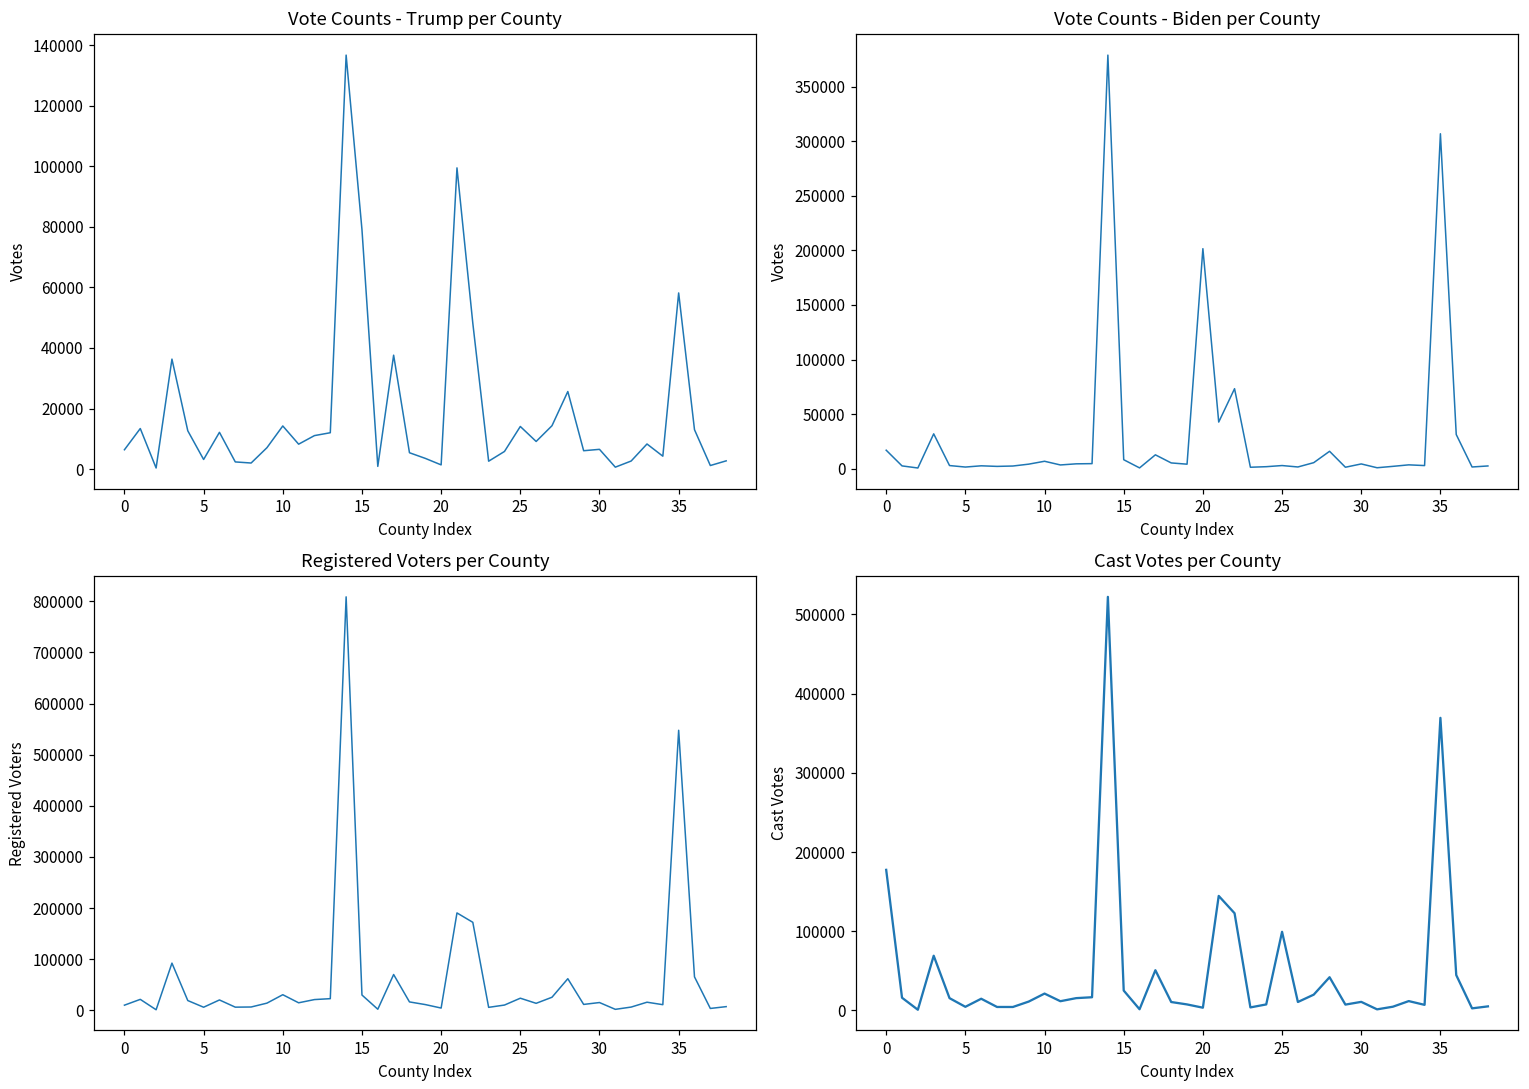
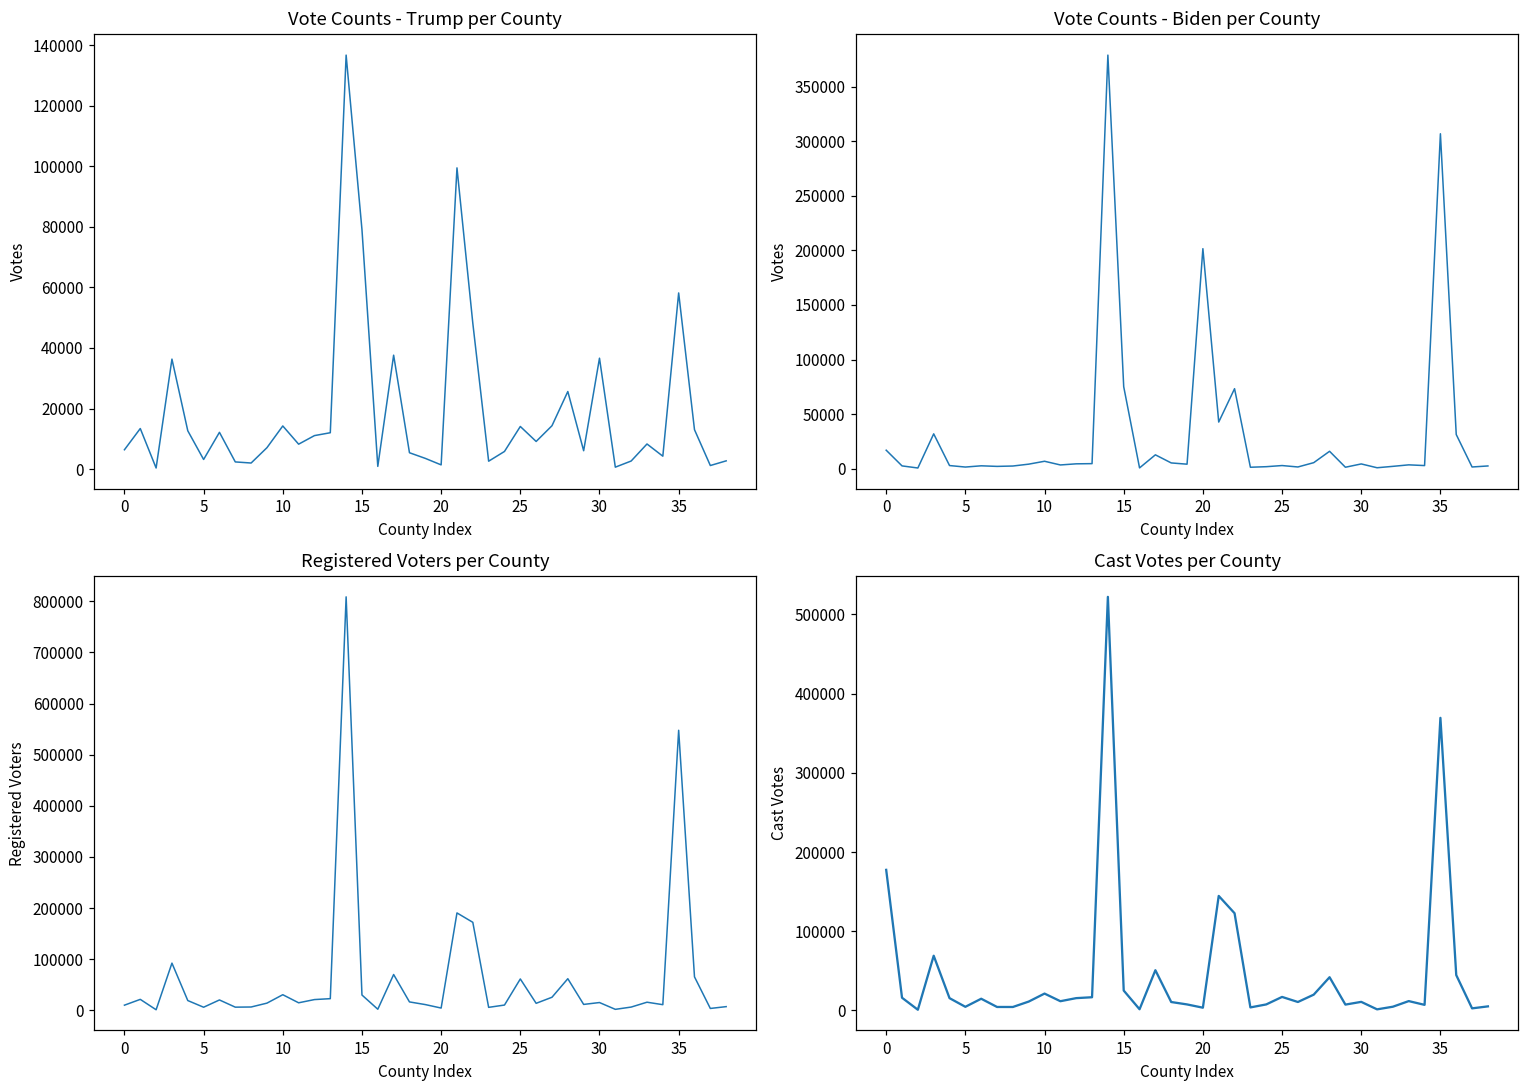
Vote Counts - Trump per County, 30: 7000 -> 37000
Vote Counts - Biden per County, 15: 10000 -> 80000
Registered Voters per County, 25: 20000 -> 60000
Cast Votes per County, 25: 100000 -> 20000
